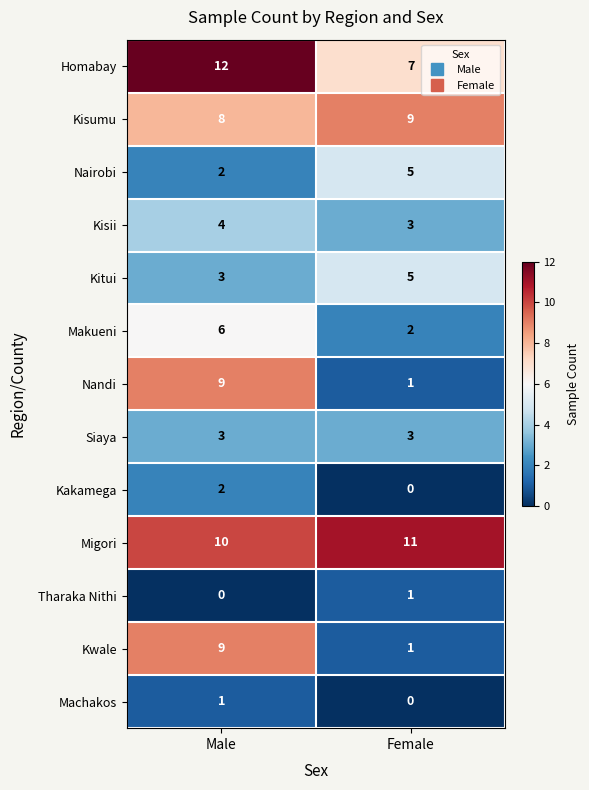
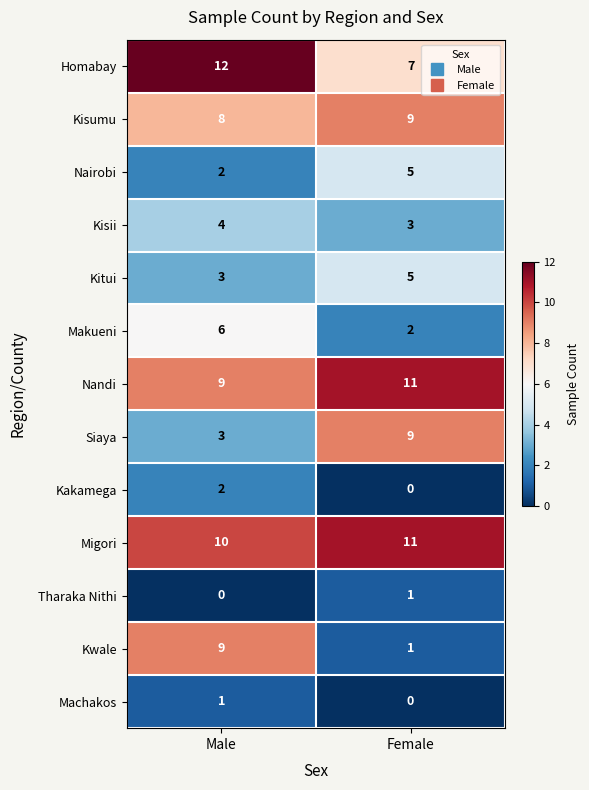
Nandi, Female: 1 -> 11
Siaya, Female: 3 -> 9
